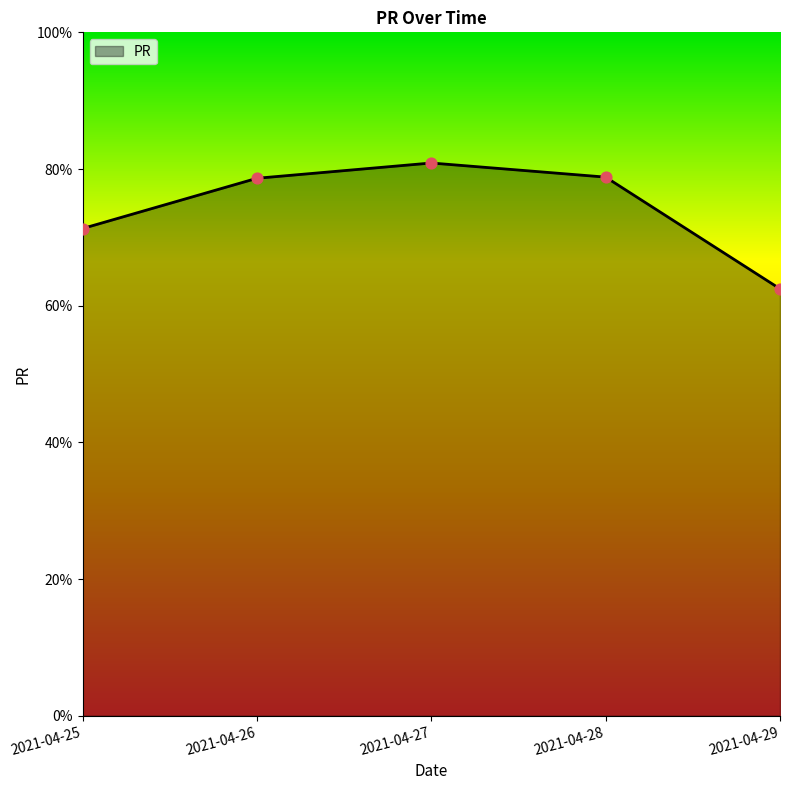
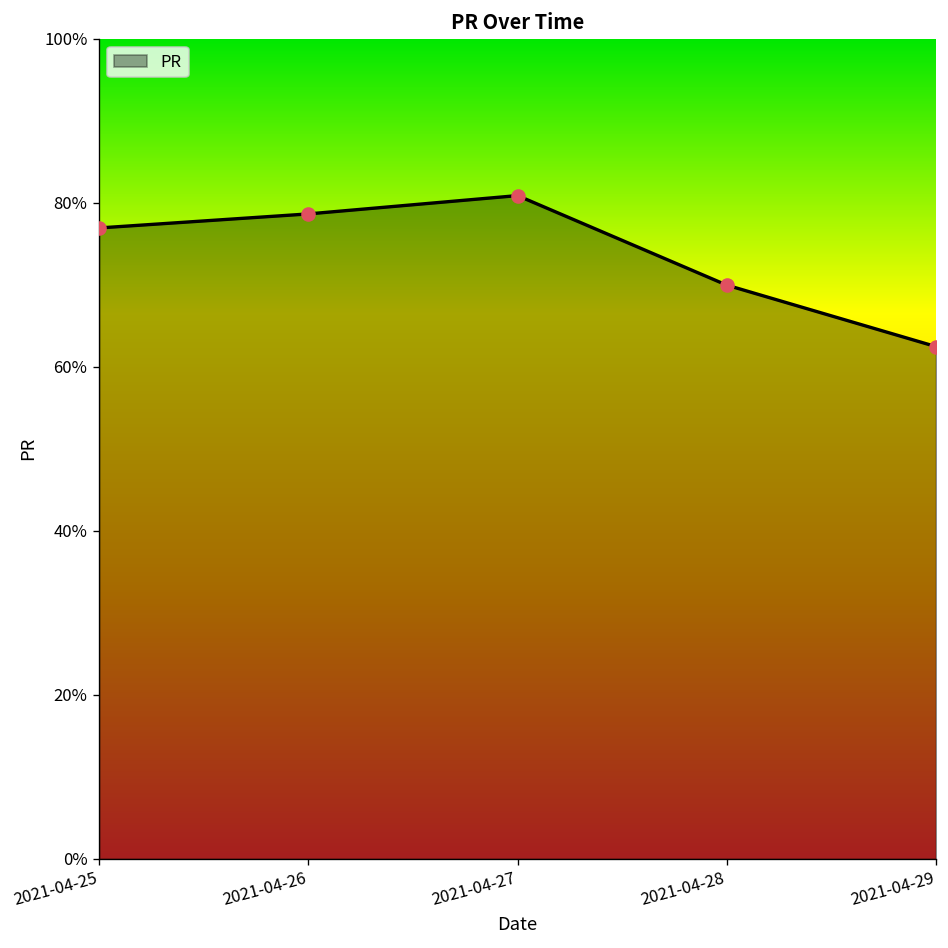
2021-04-25: 71% -> 77%
2021-04-28: 79% -> 70%
